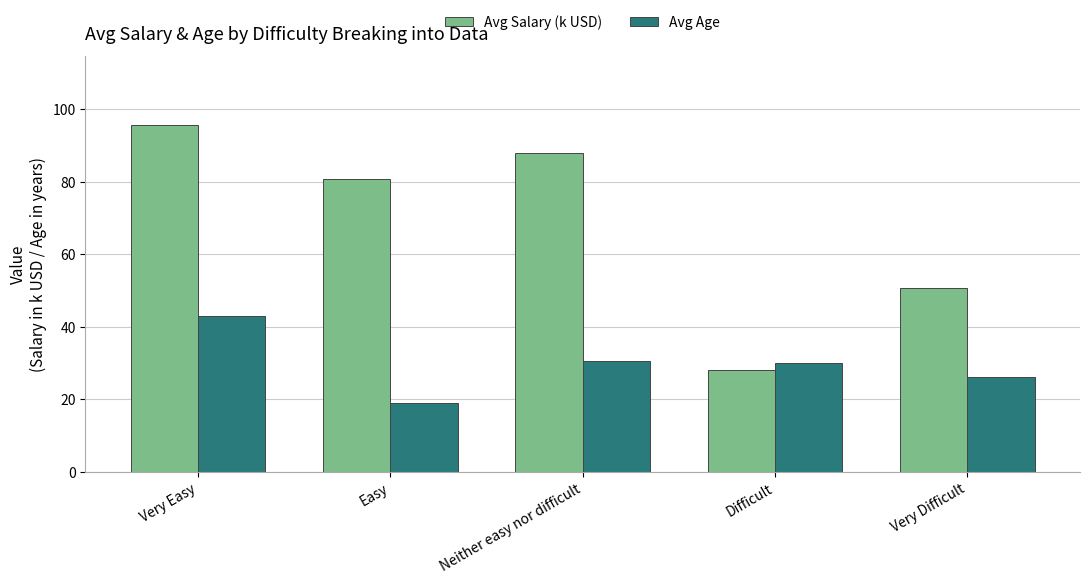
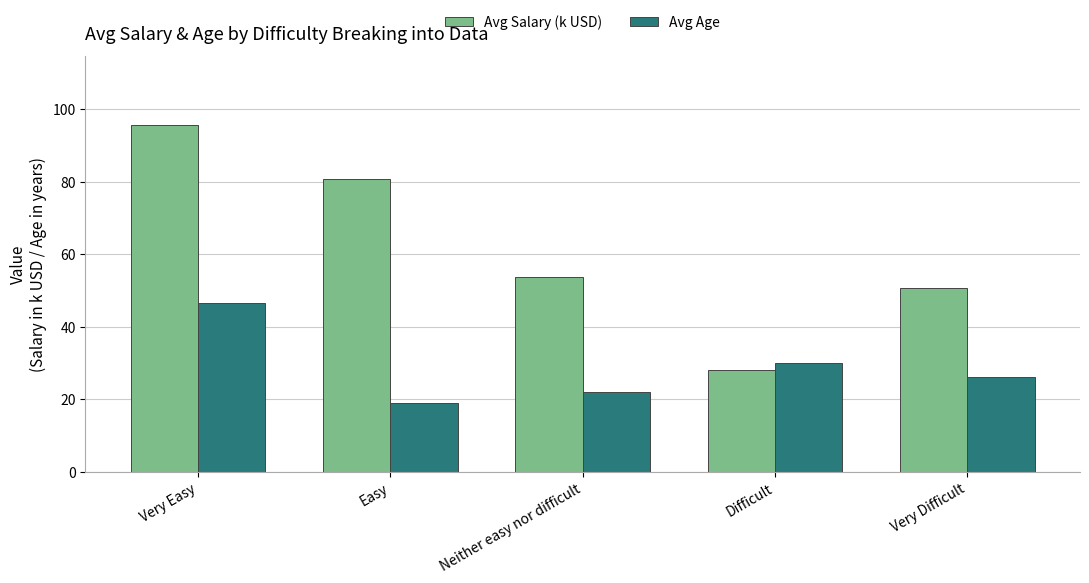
Avg Age, Very Easy: 43 -> 46
Avg Salary (k USD), Neither easy nor difficult: 88 -> 54
Avg Age, Neither easy nor difficult: 31 -> 22
